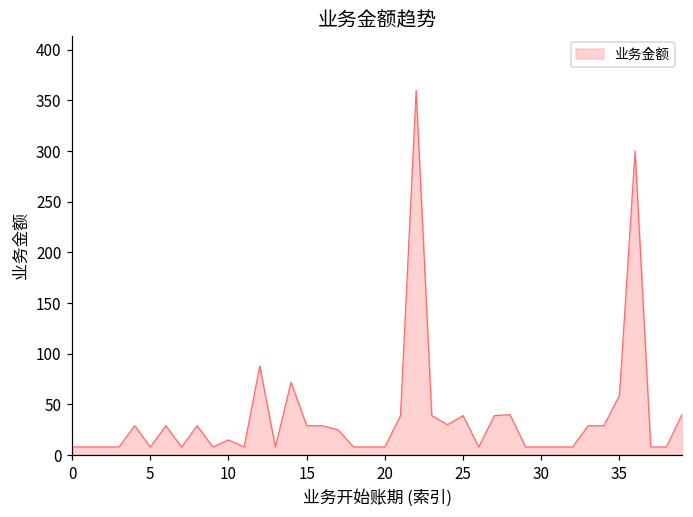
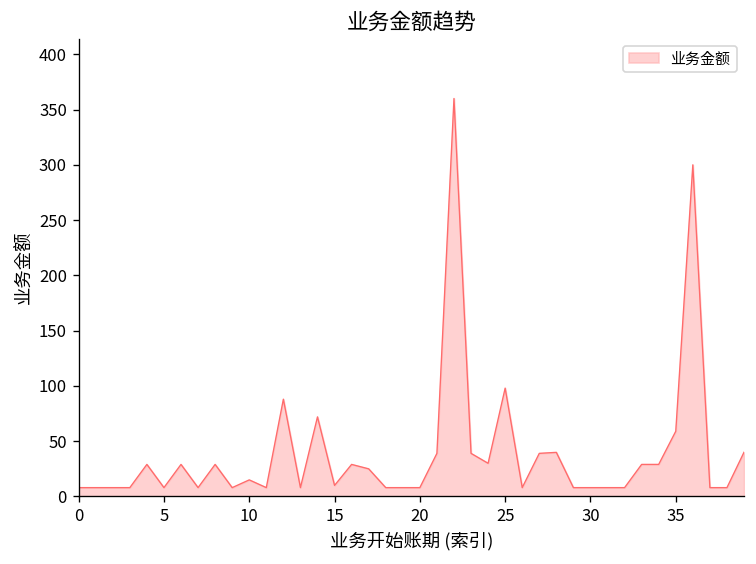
15: 30 -> 10
25: 40 -> 100
